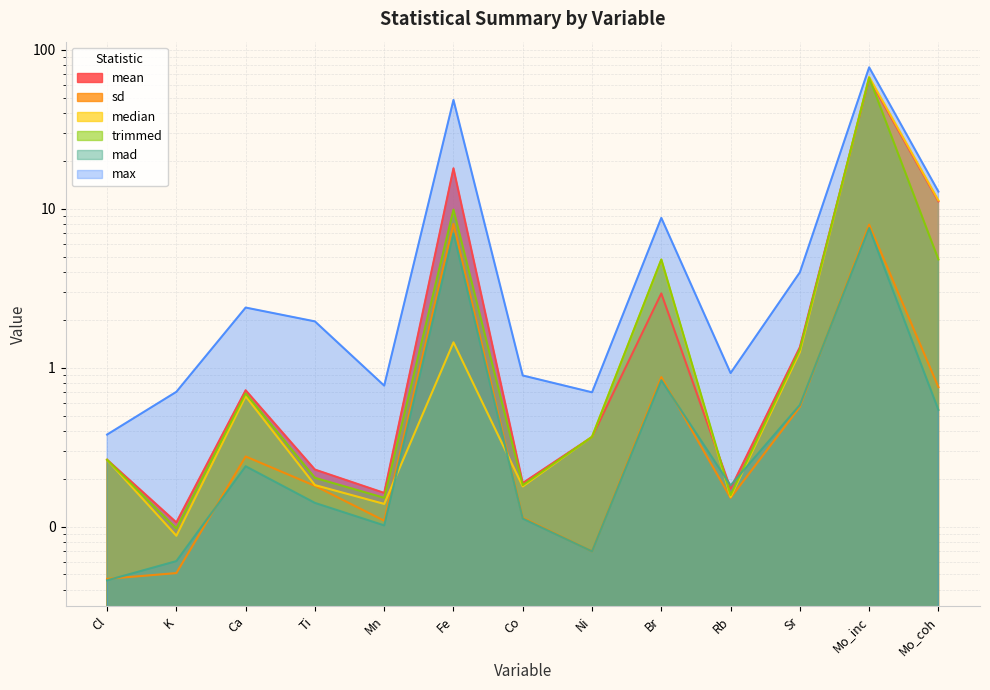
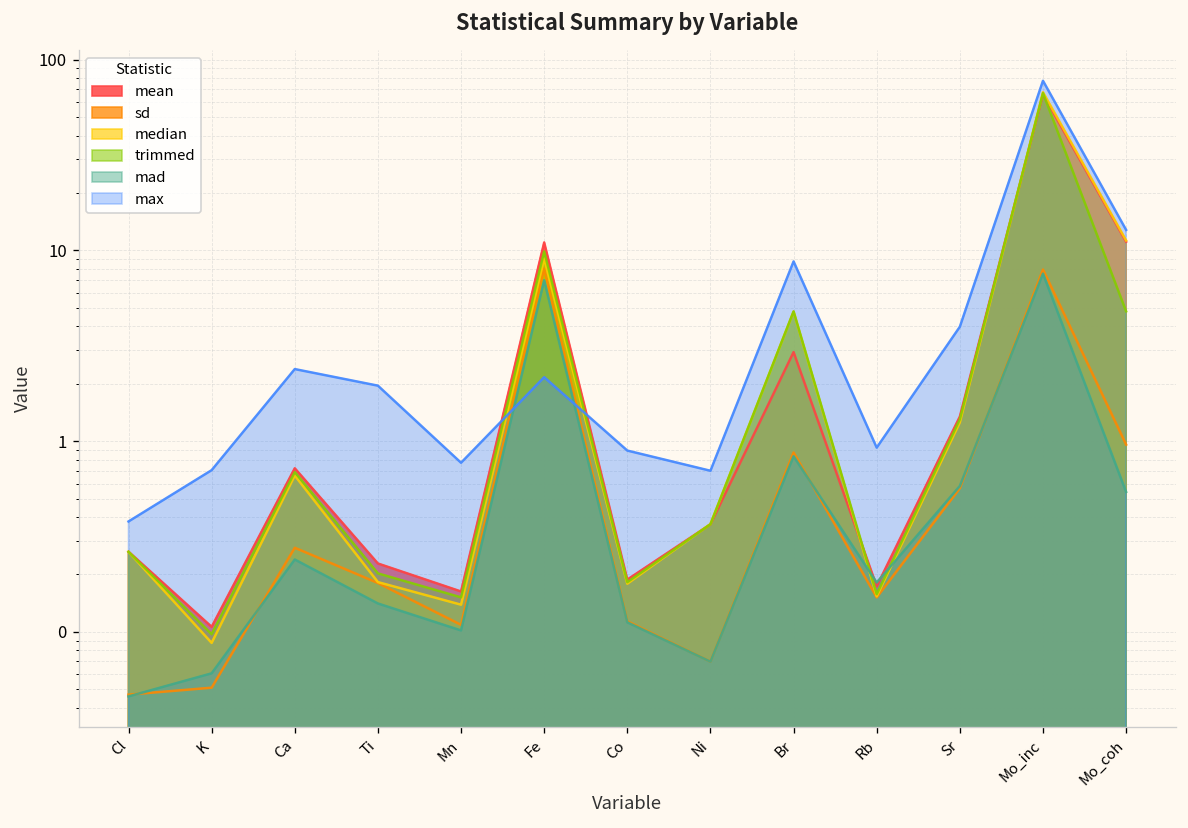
mean, Fe: 18 -> 11
median, Fe: 1.4 -> 9
max, Fe: 48 -> 2.2
sd, Mo_coh: 0.8 -> 1.0
